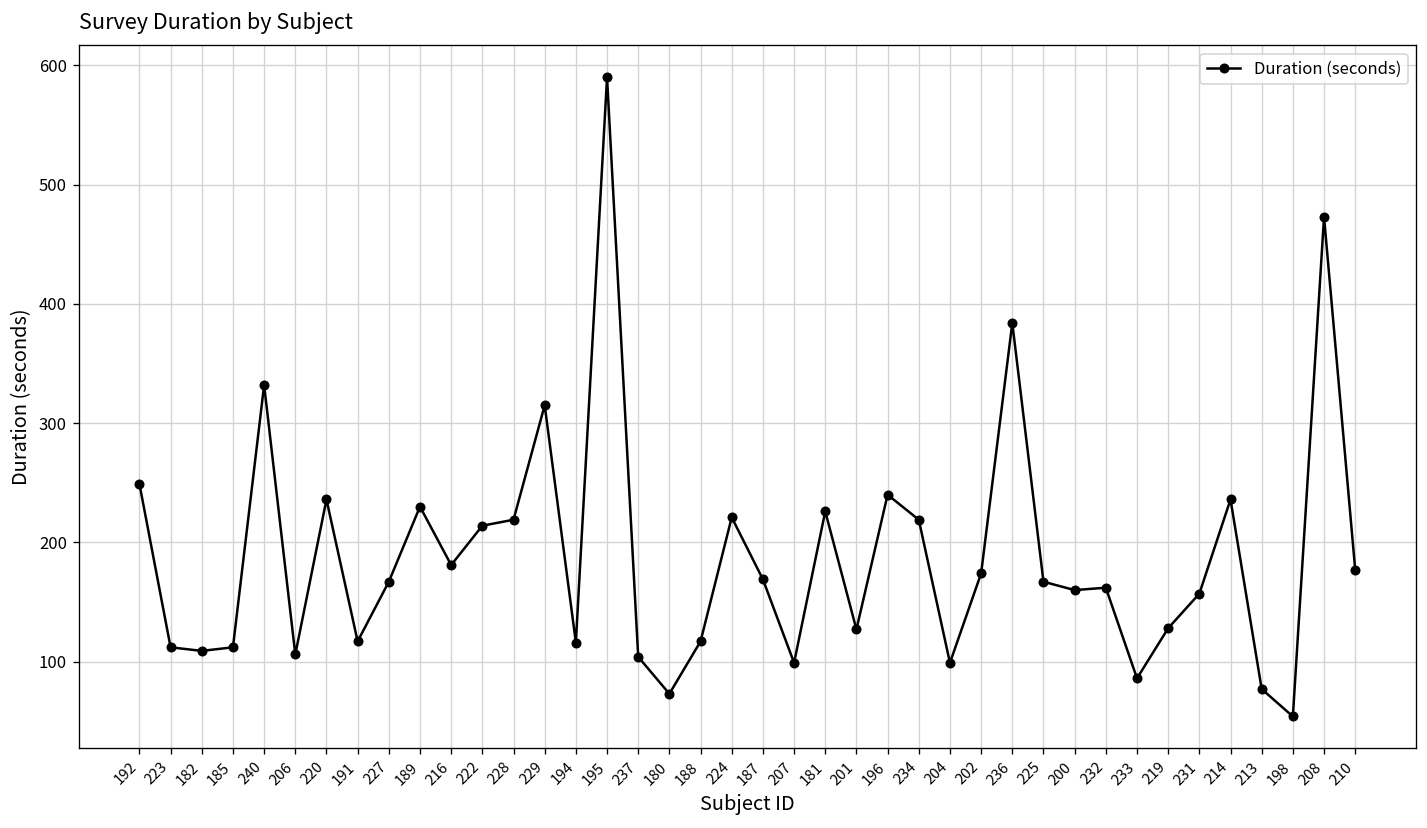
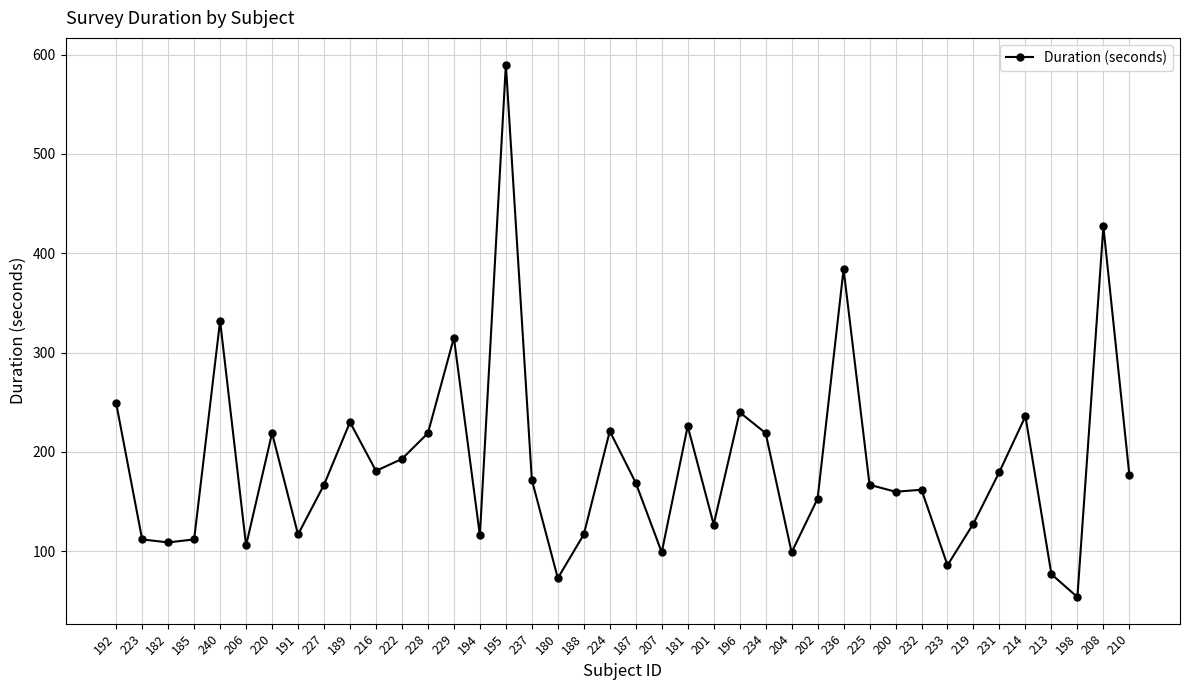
220: 240 -> 220
222: 210 -> 190
237: 100 -> 170
202: 170 -> 150
231: 160 -> 180
208: 470 -> 430
